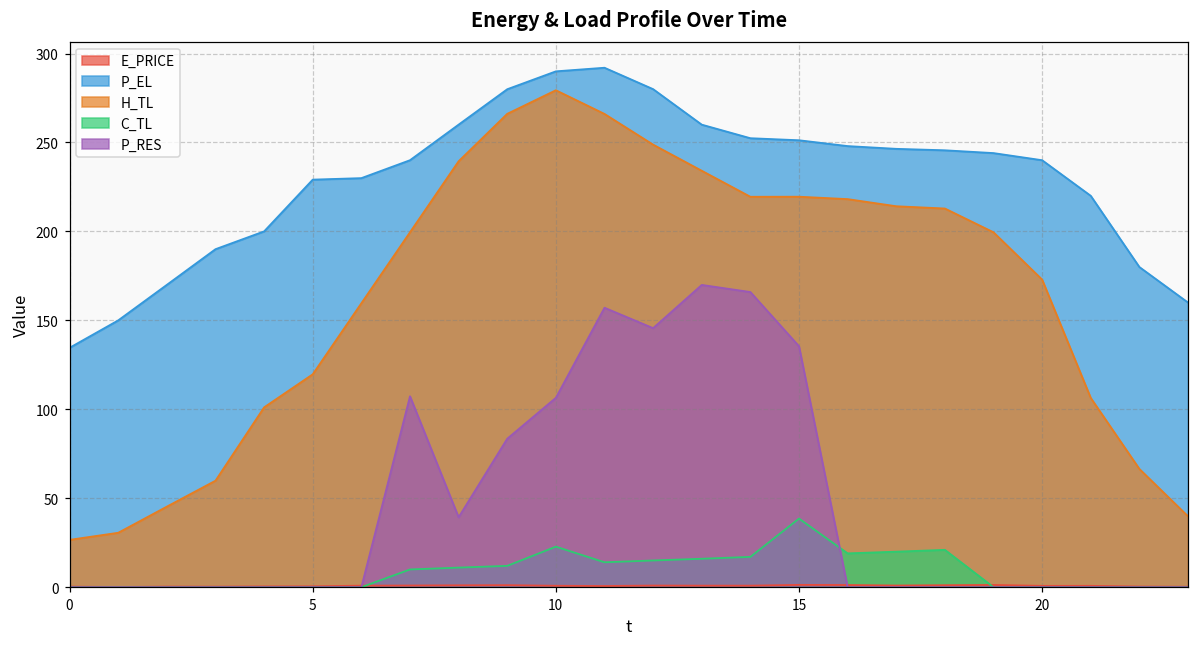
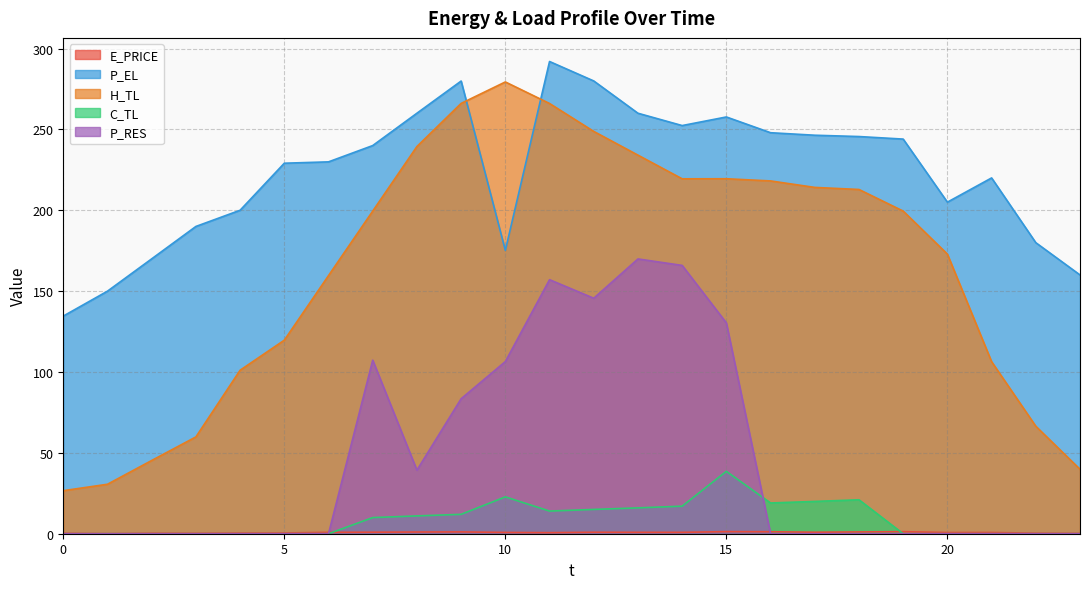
P_EL, 10: 290 -> 175
P_EL, 15: 251 -> 258
P_RES, 15: 135 -> 130
P_EL, 20: 240 -> 205
